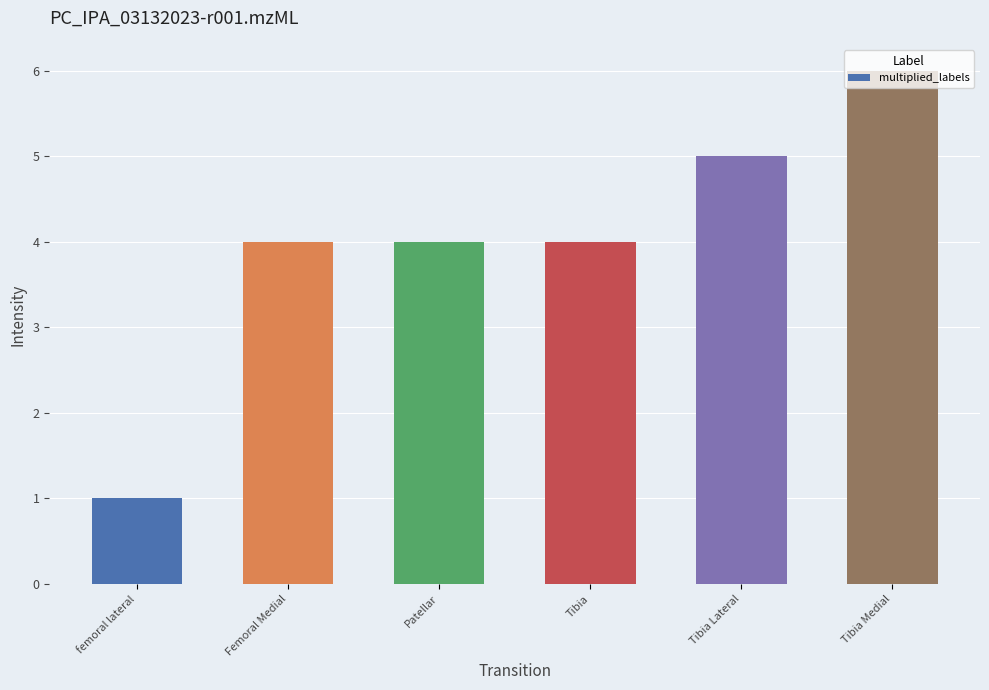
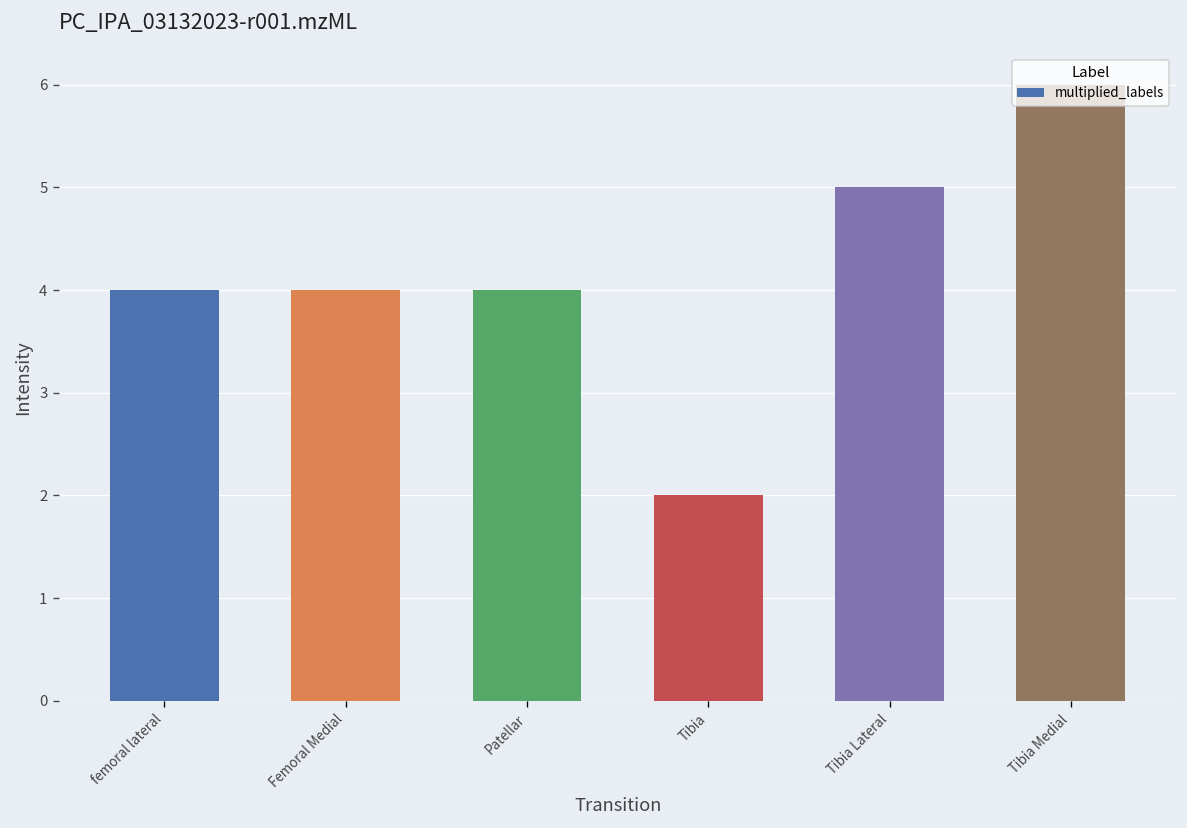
femoral lateral: 1 -> 4
Tibia: 4 -> 2
